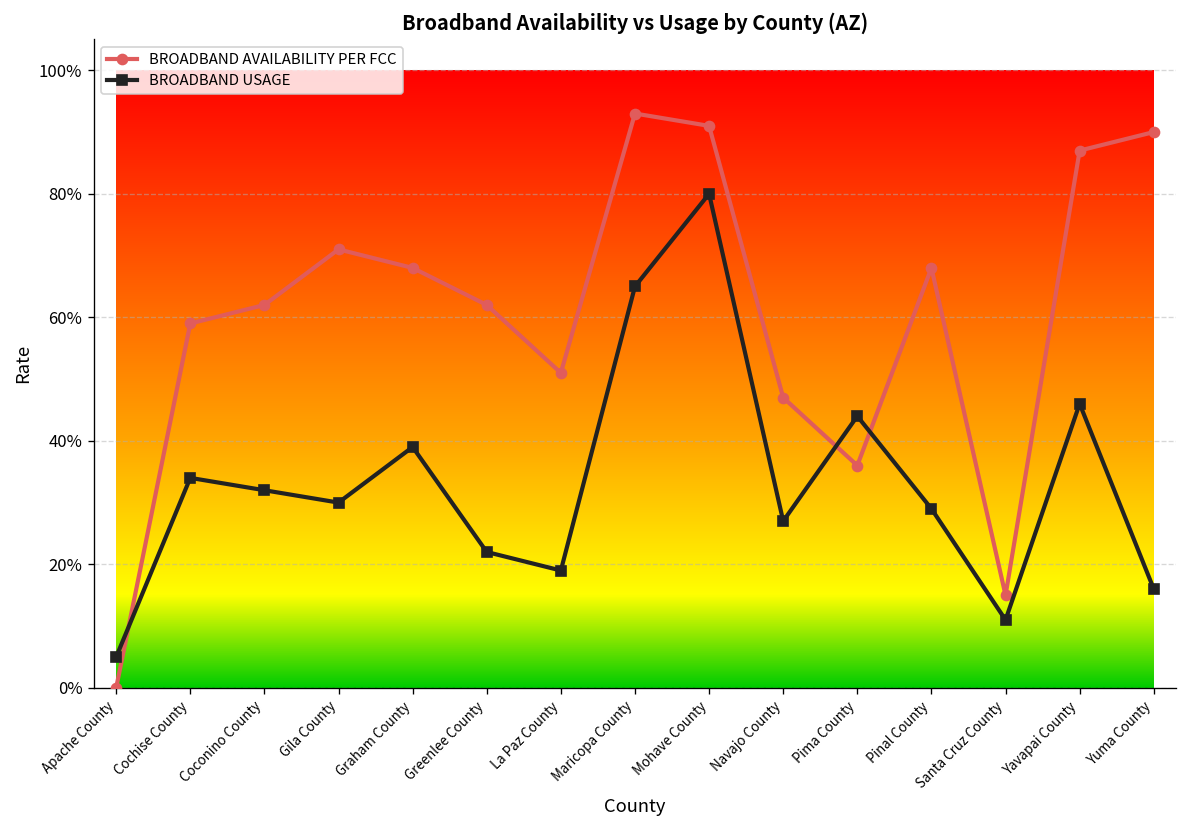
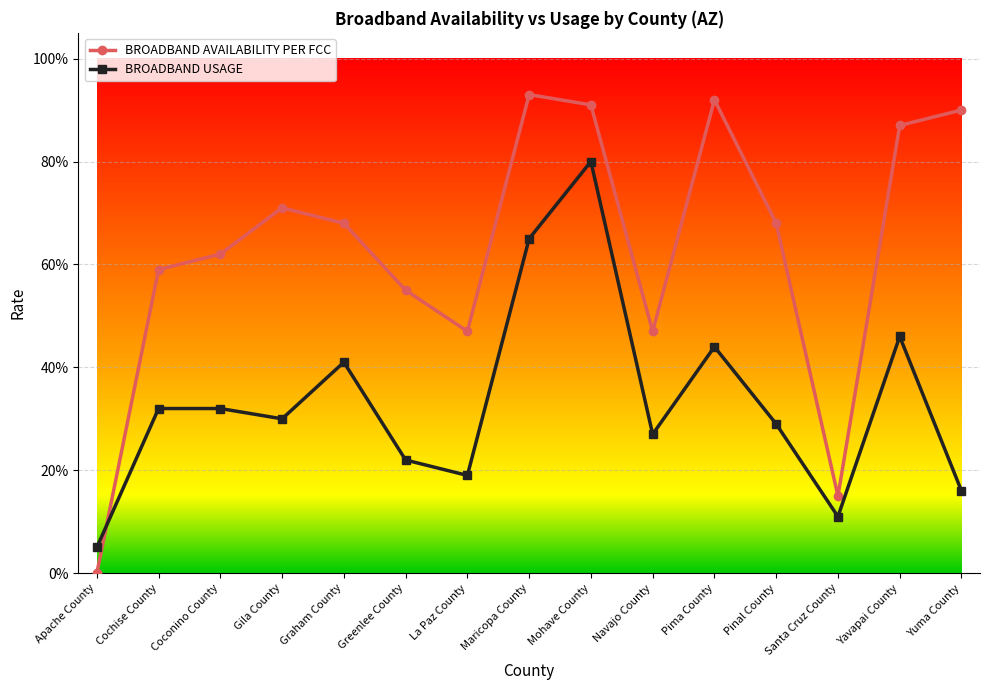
BROADBAND USAGE, Cochise County: 34% -> 32%
BROADBAND USAGE, Graham County: 39% -> 41%
BROADBAND AVAILABILITY PER FCC, Greenlee County: 62% -> 55%
BROADBAND AVAILABILITY PER FCC, La Paz County: 51% -> 47%
BROADBAND AVAILABILITY PER FCC, Pima County: 36% -> 92%
